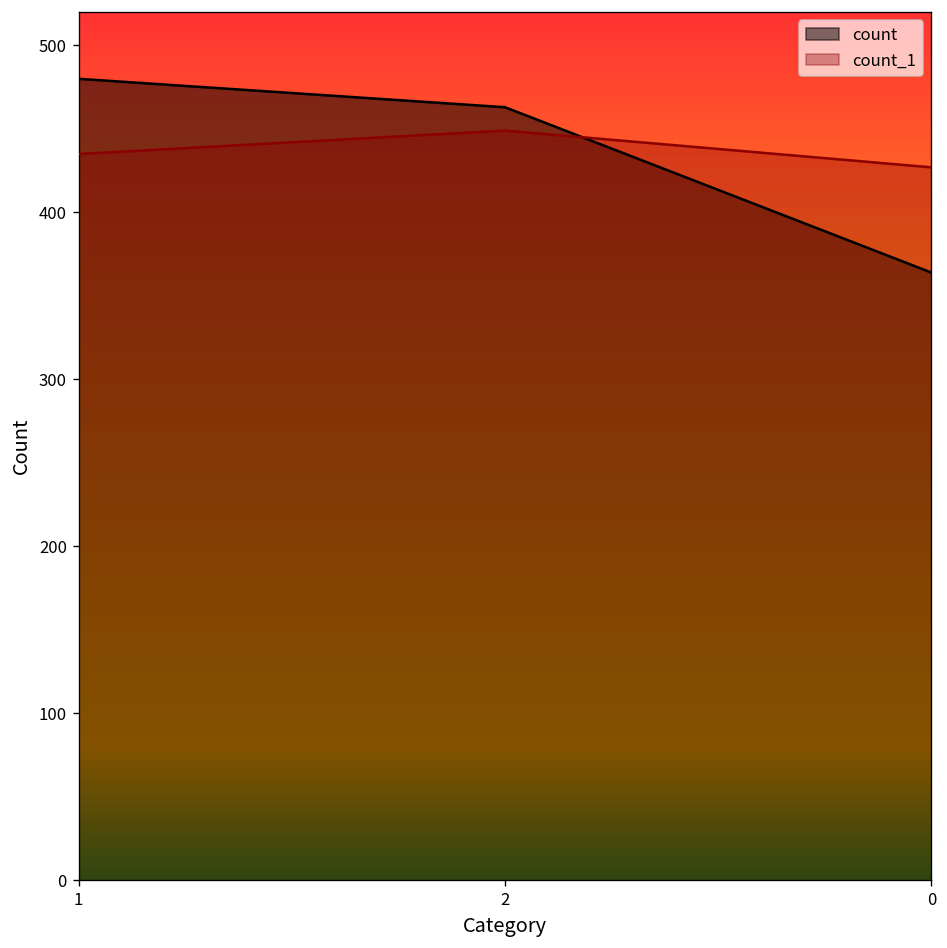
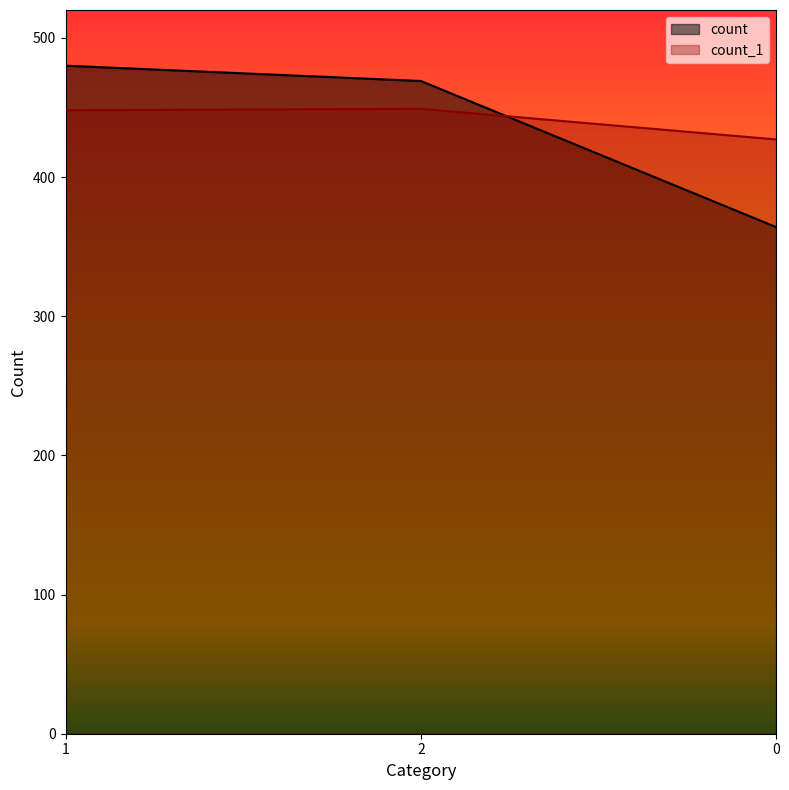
count_1, 1: 435 -> 448
count, 2: 463 -> 469
